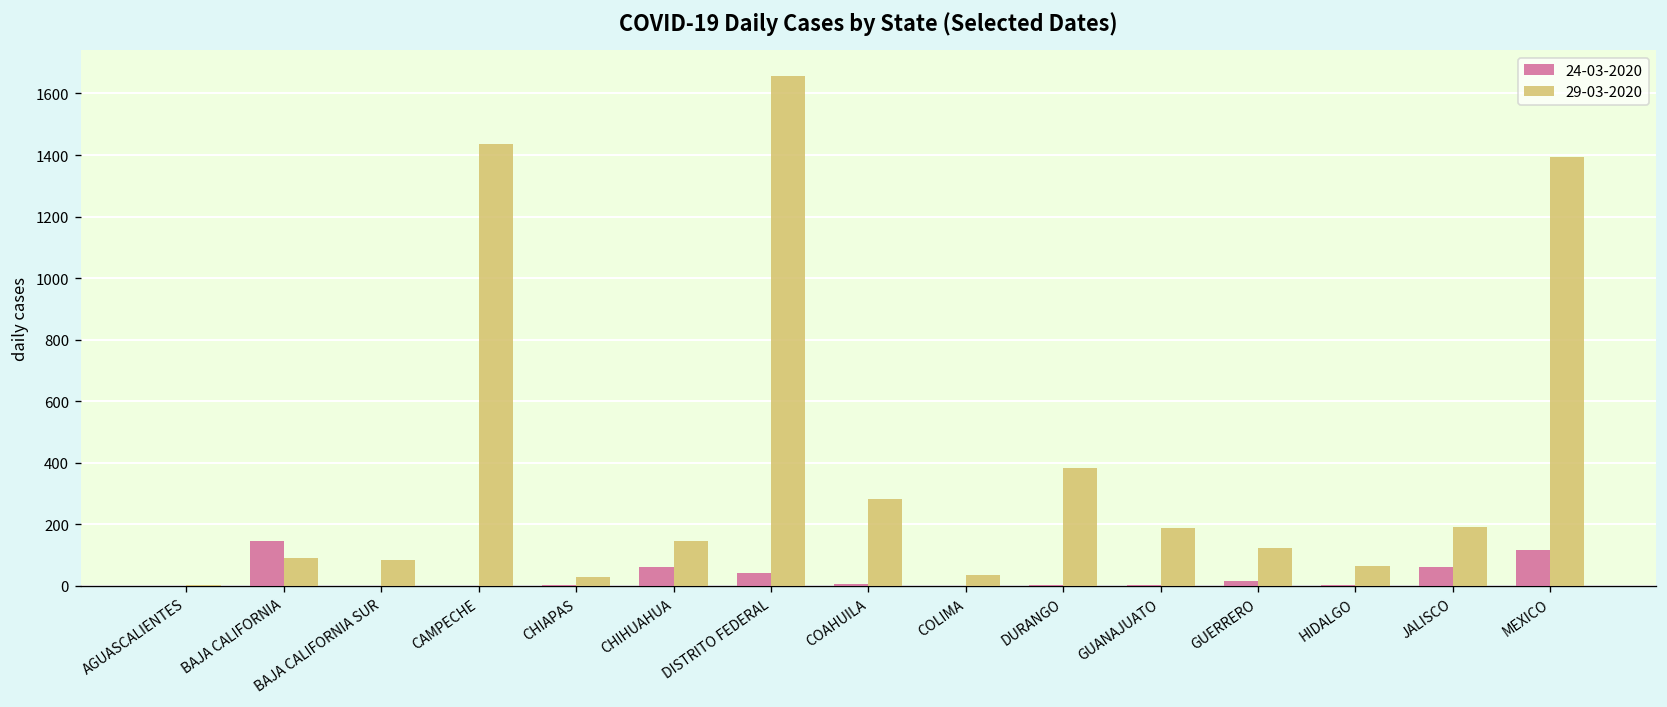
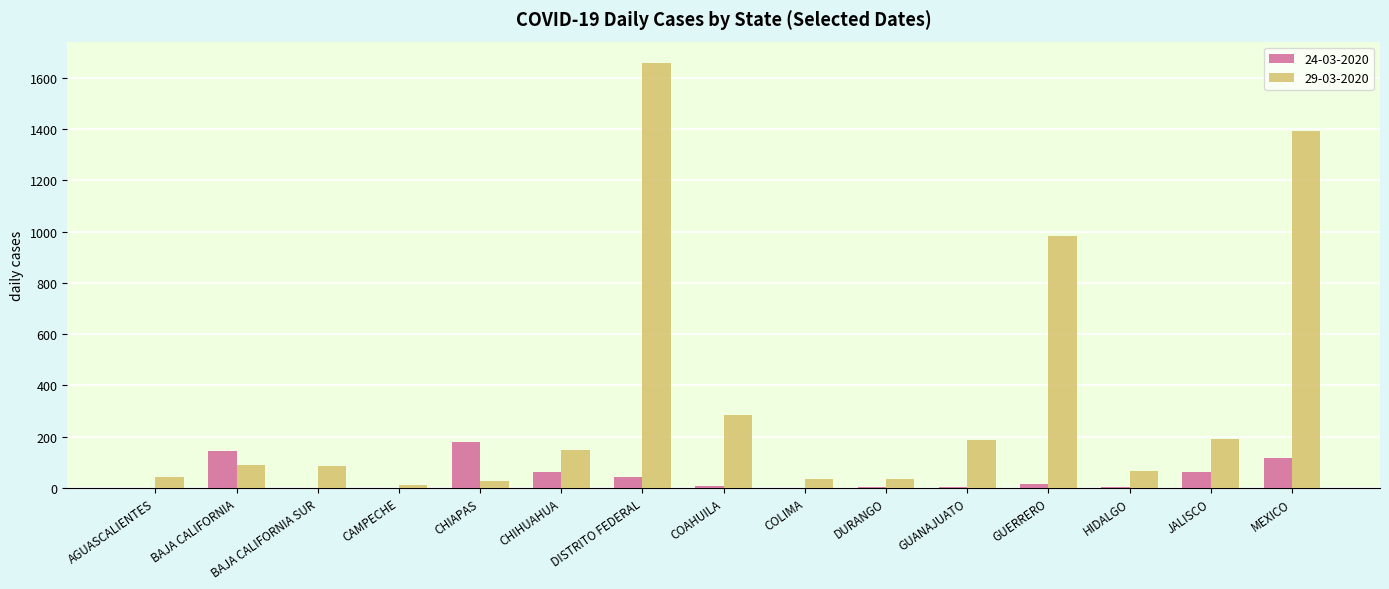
29-03-2020, AGUASCALIENTES: 0 -> 40
29-03-2020, CAMPECHE: 1440 -> 10
24-03-2020, CHIAPAS: 0 -> 180
29-03-2020, DURANGO: 380 -> 30
29-03-2020, GUERRERO: 120 -> 980
